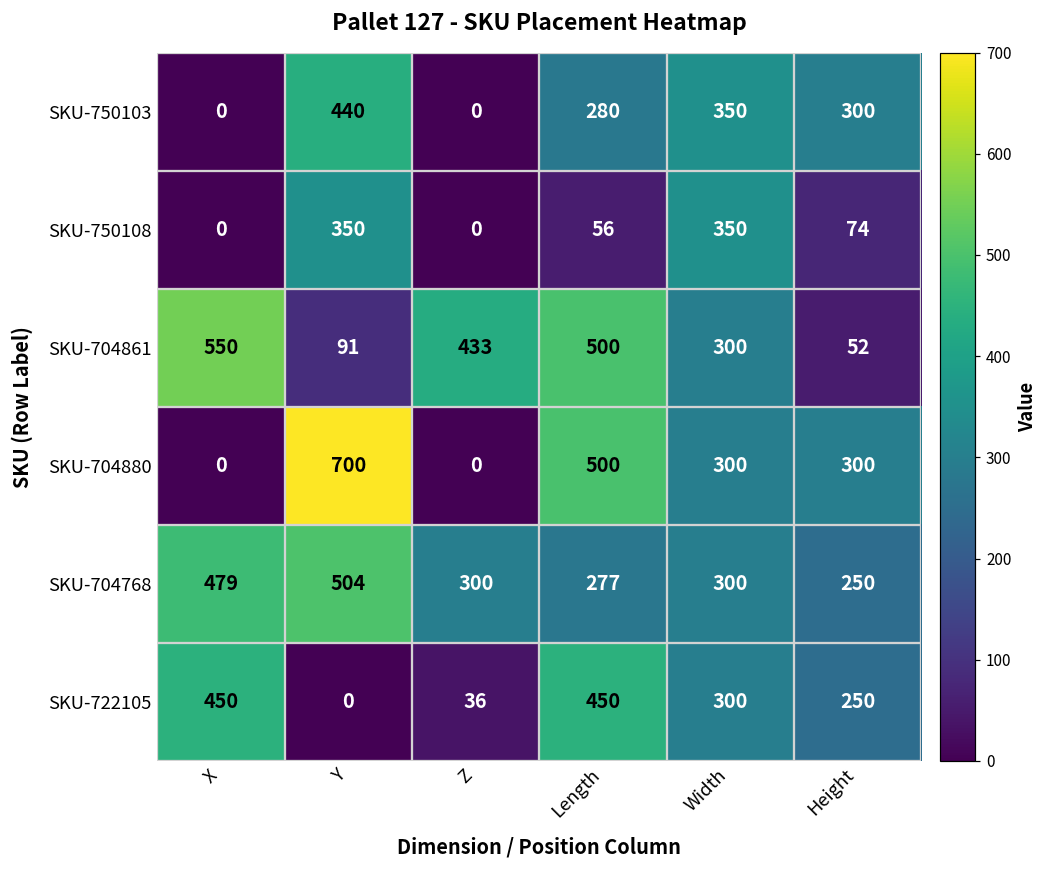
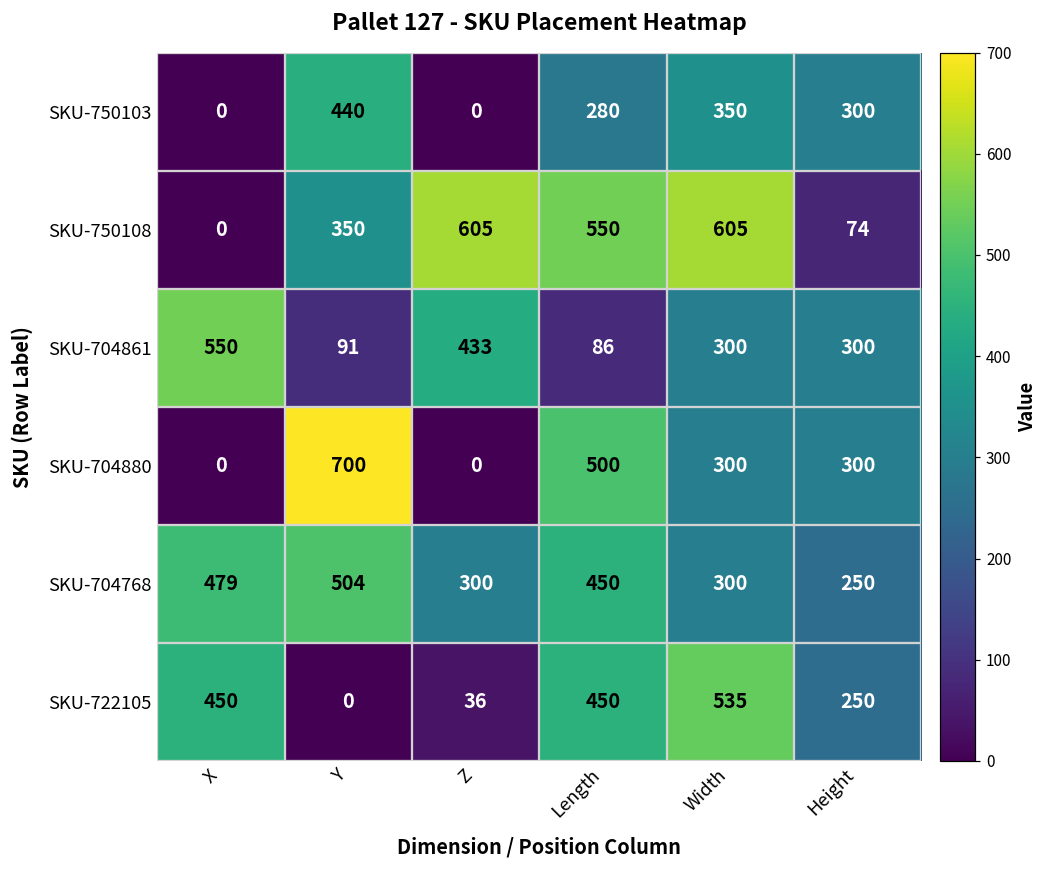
SKU-750108, Z: 0 -> 605
SKU-750108, Length: 56 -> 550
SKU-750108, Width: 350 -> 605
SKU-704861, Length: 500 -> 86
SKU-704861, Height: 52 -> 300
SKU-704768, Length: 277 -> 450
SKU-722105, Width: 300 -> 535
